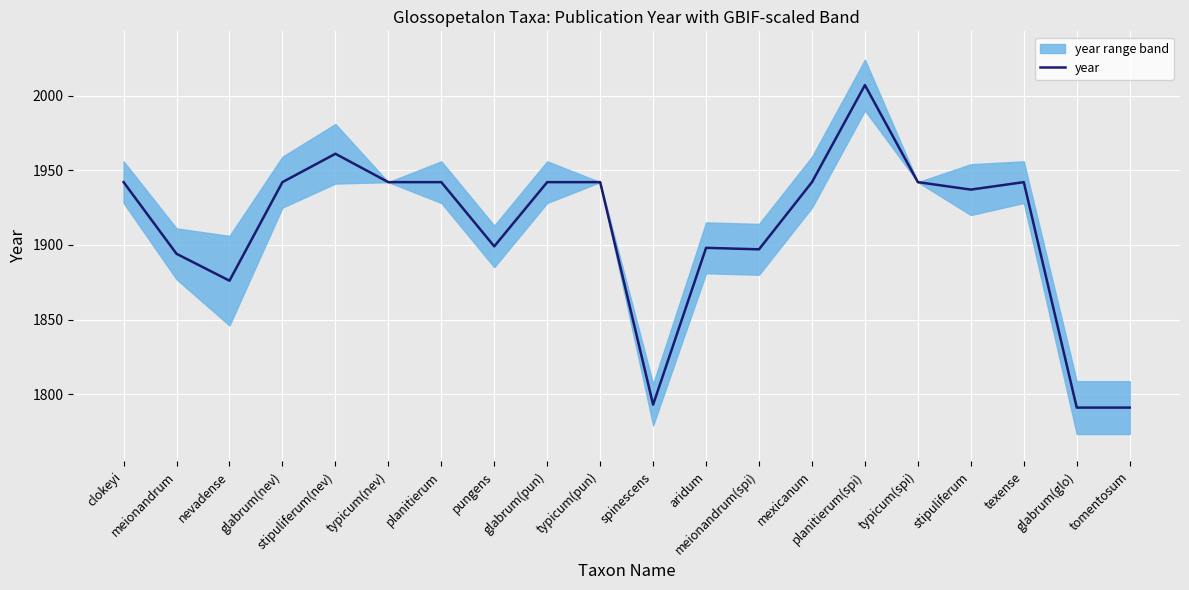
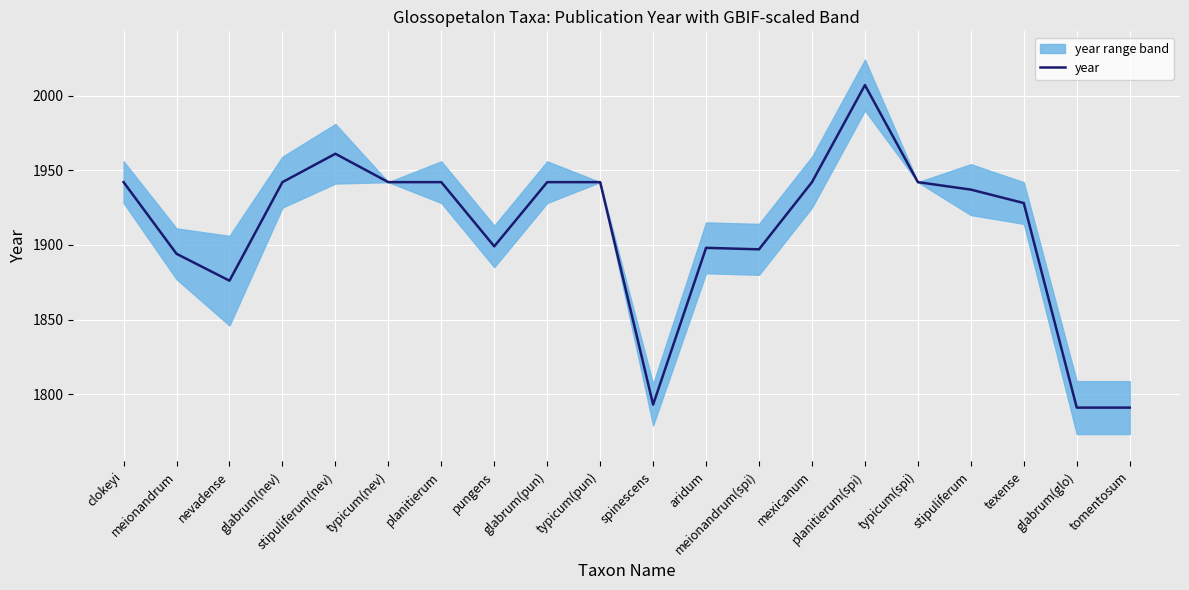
year, texense: 1942 -> 1928
